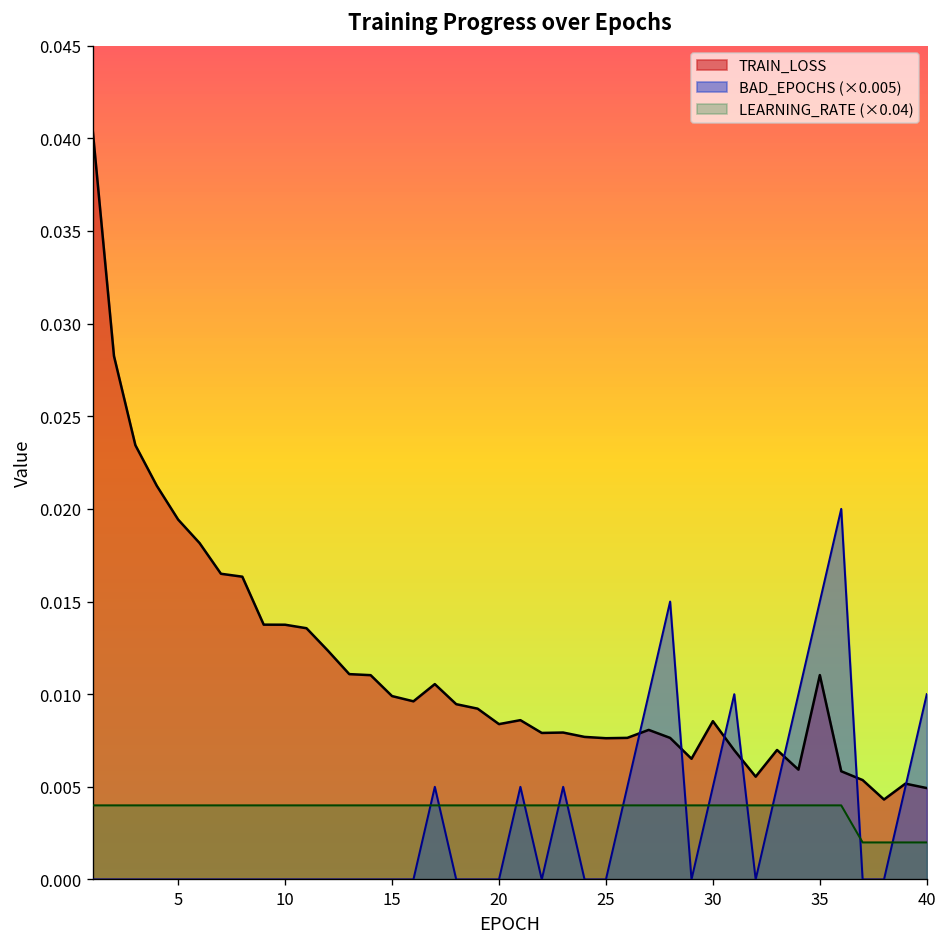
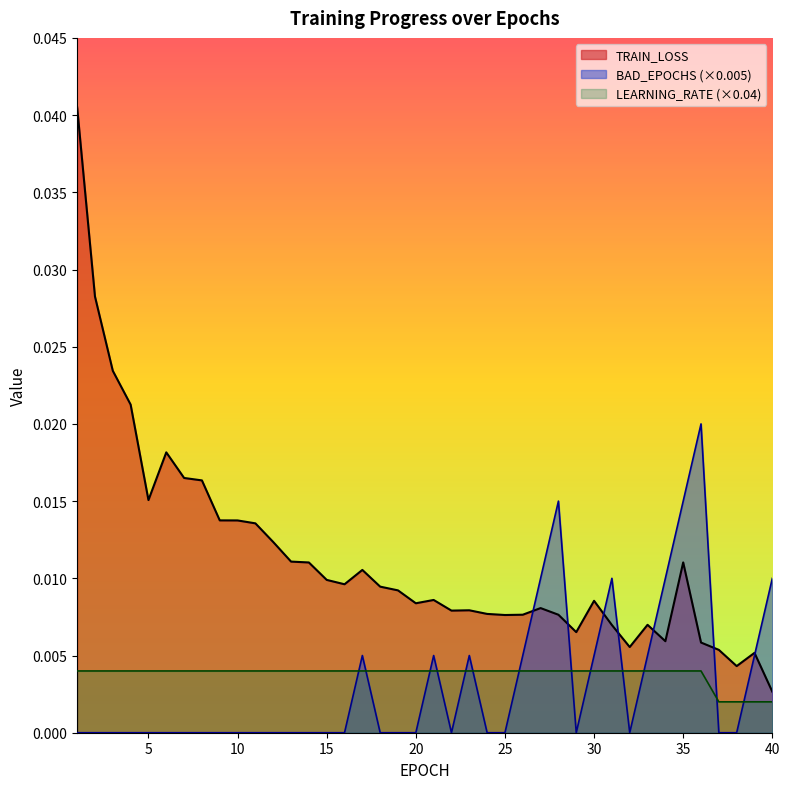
TRAIN_LOSS, 5: 0.0194 -> 0.0151
TRAIN_LOSS, 40: 0.0049 -> 0.0027
